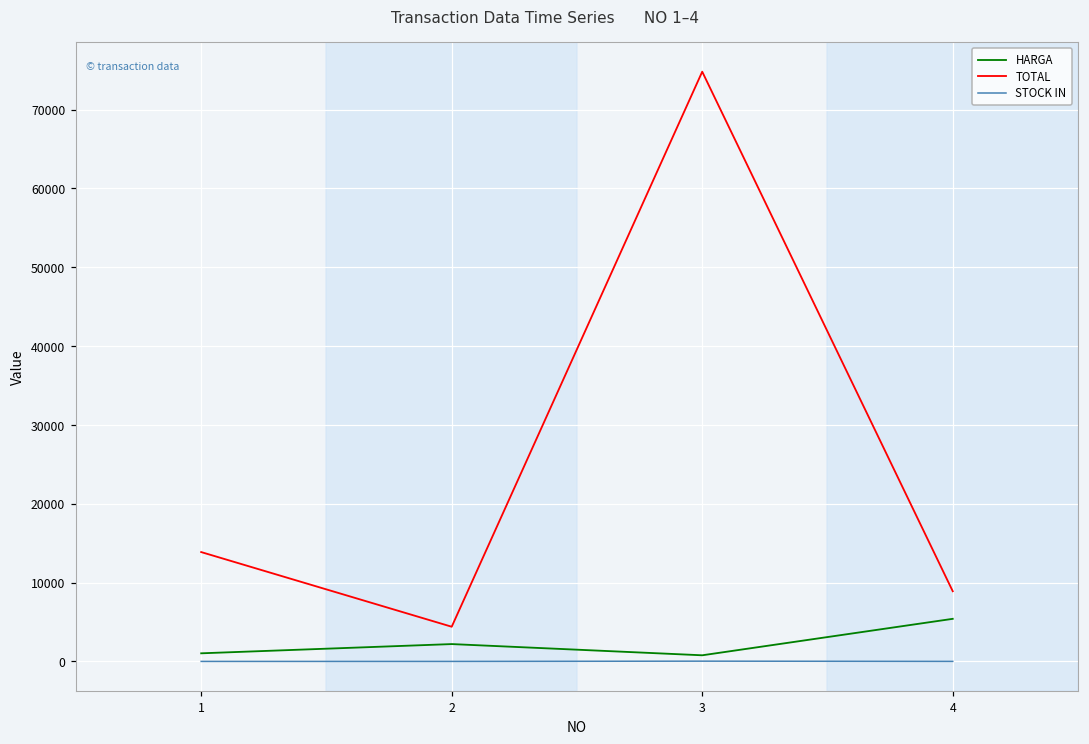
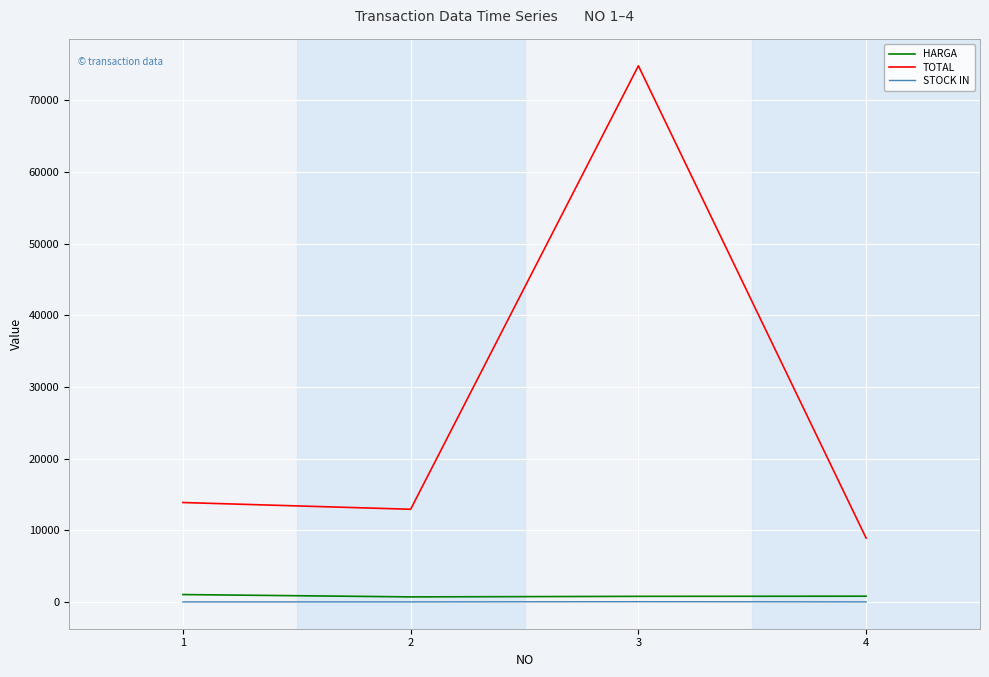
HARGA, 2: 2000 -> 1000
TOTAL, 2: 4000 -> 13000
HARGA, 4: 5000 -> 1000
